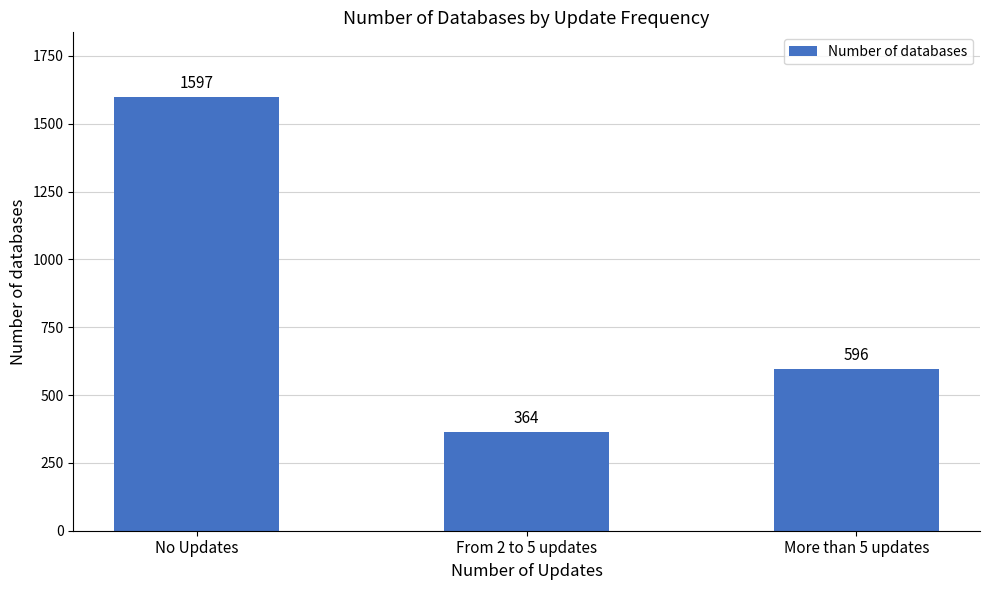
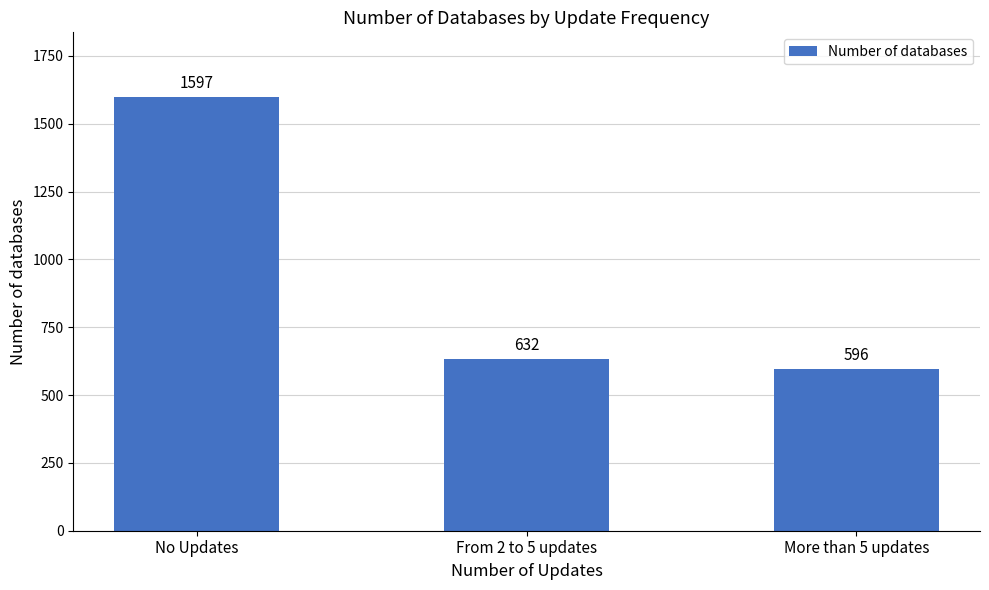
From 2 to 5 updates: 364 -> 632
